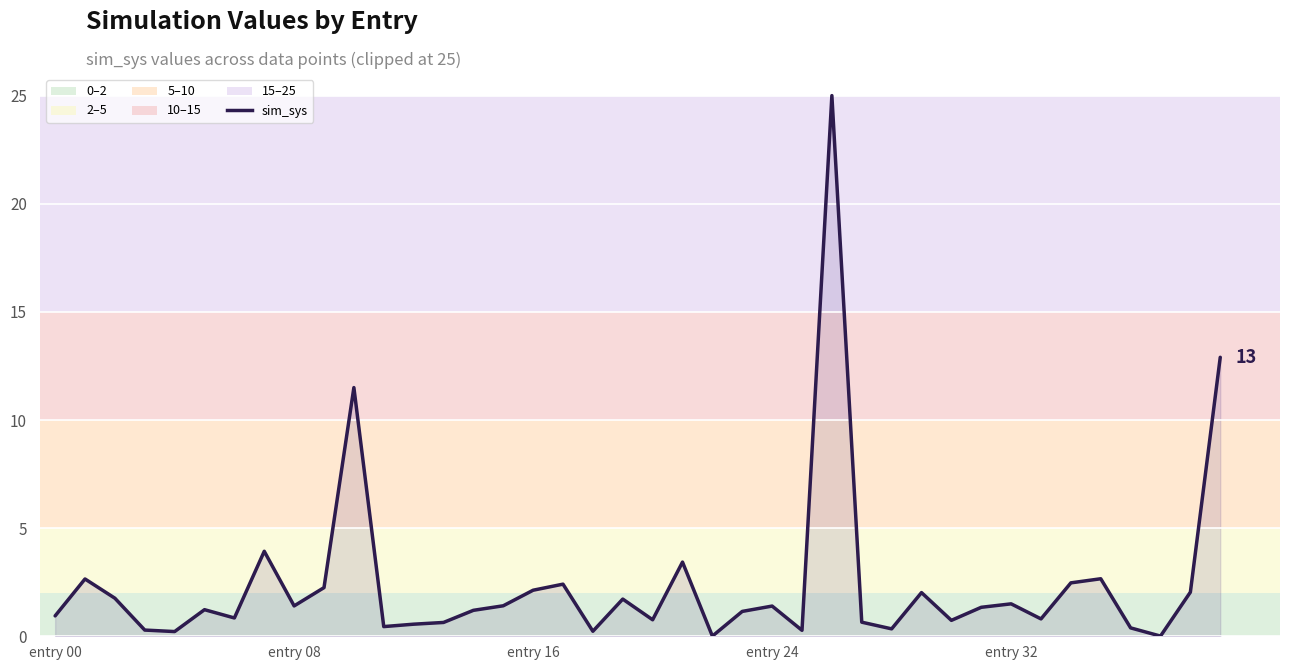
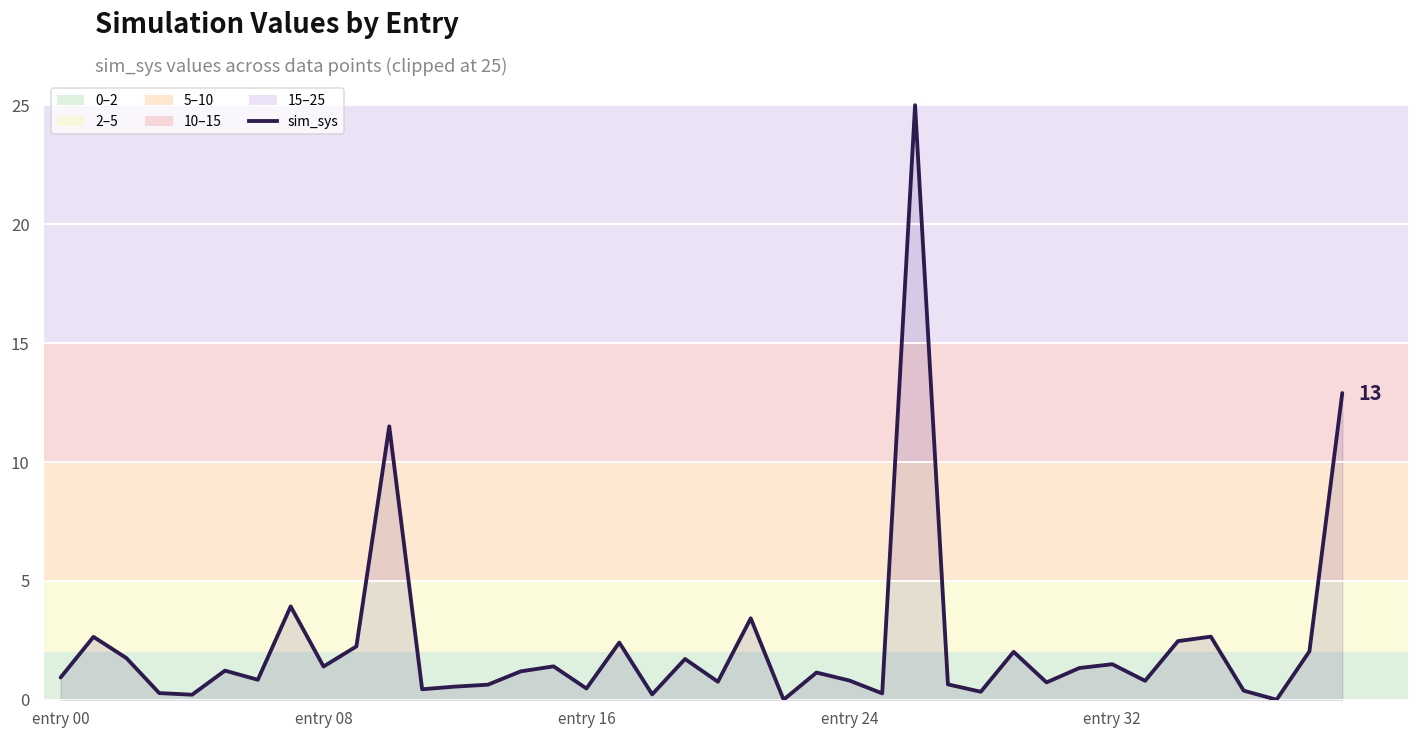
entry 16: 2.1 -> 0.5
entry 24: 1.4 -> 0.8
